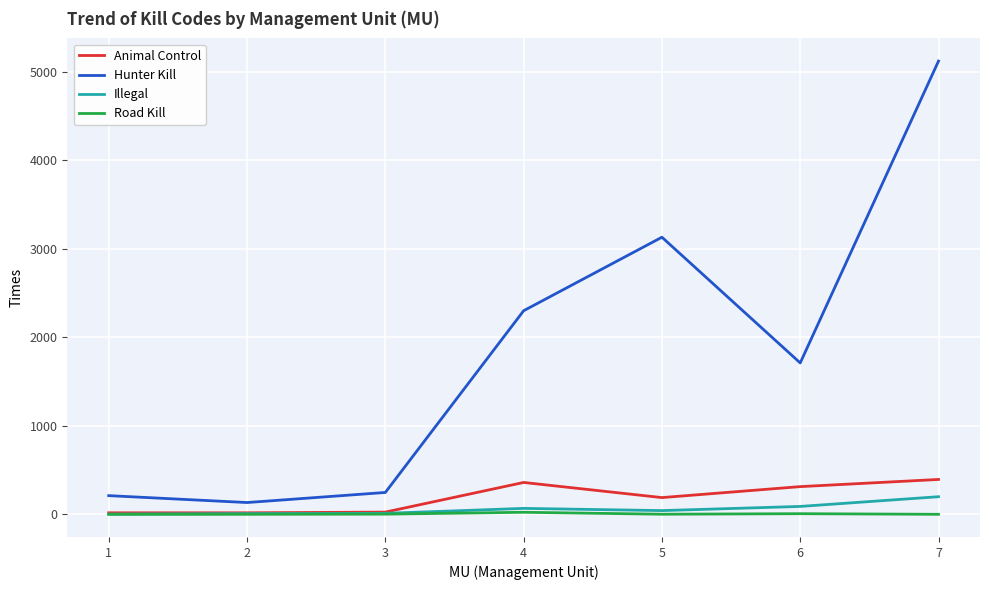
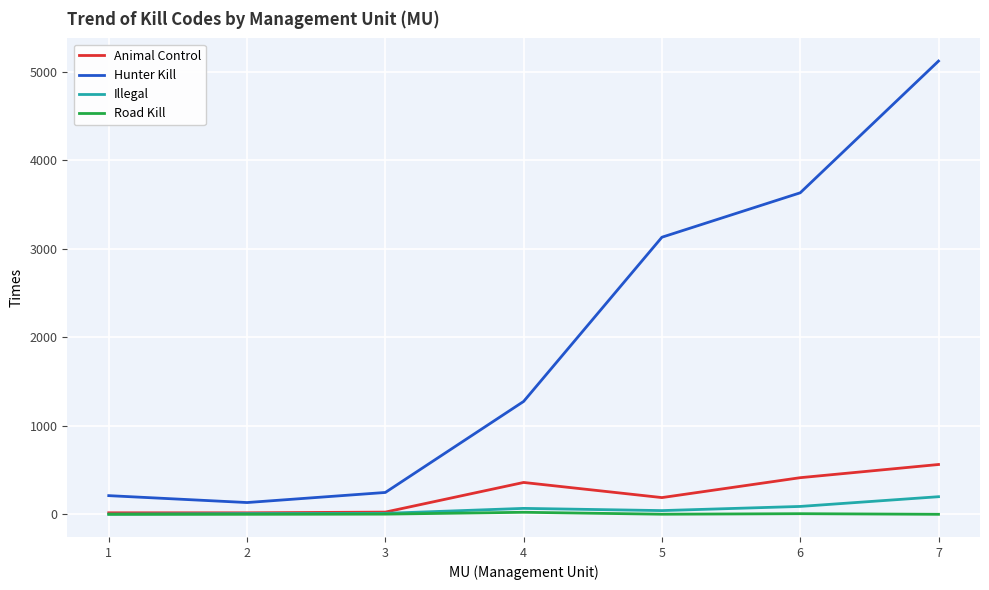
Hunter Kill, 4: 2300 -> 1300
Animal Control, 6: 300 -> 400
Hunter Kill, 6: 1700 -> 3600
Animal Control, 7: 400 -> 600
